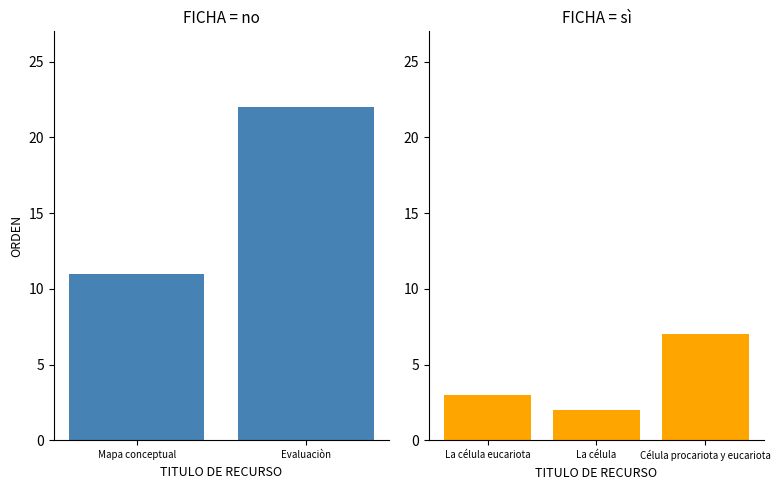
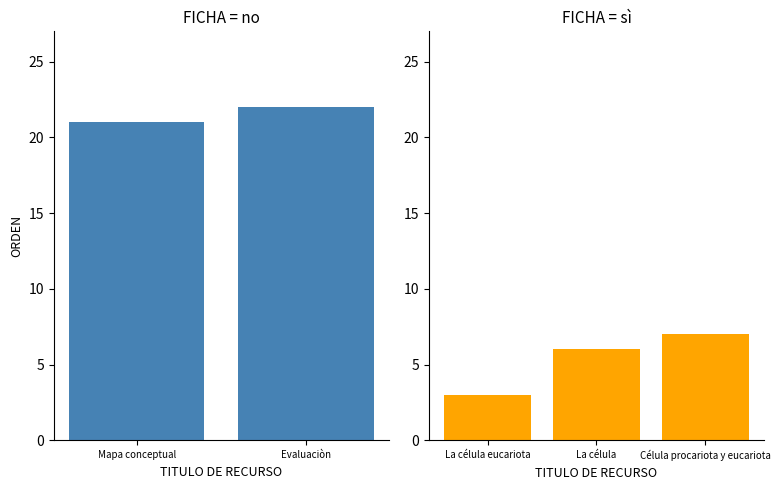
FICHA = no, Mapa conceptual: 11 -> 21
FICHA = sì, La célula: 2 -> 6
